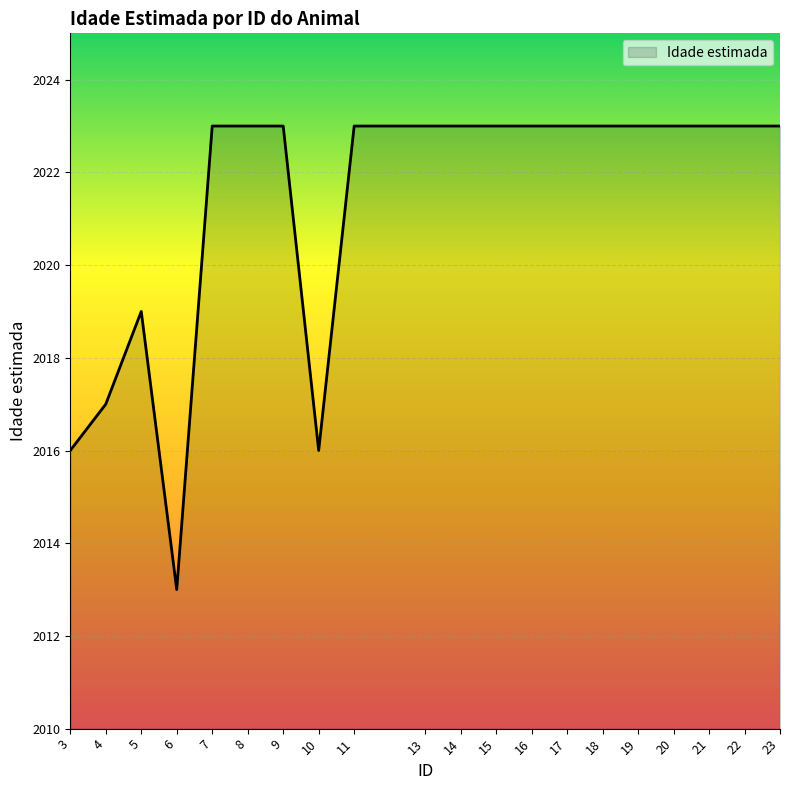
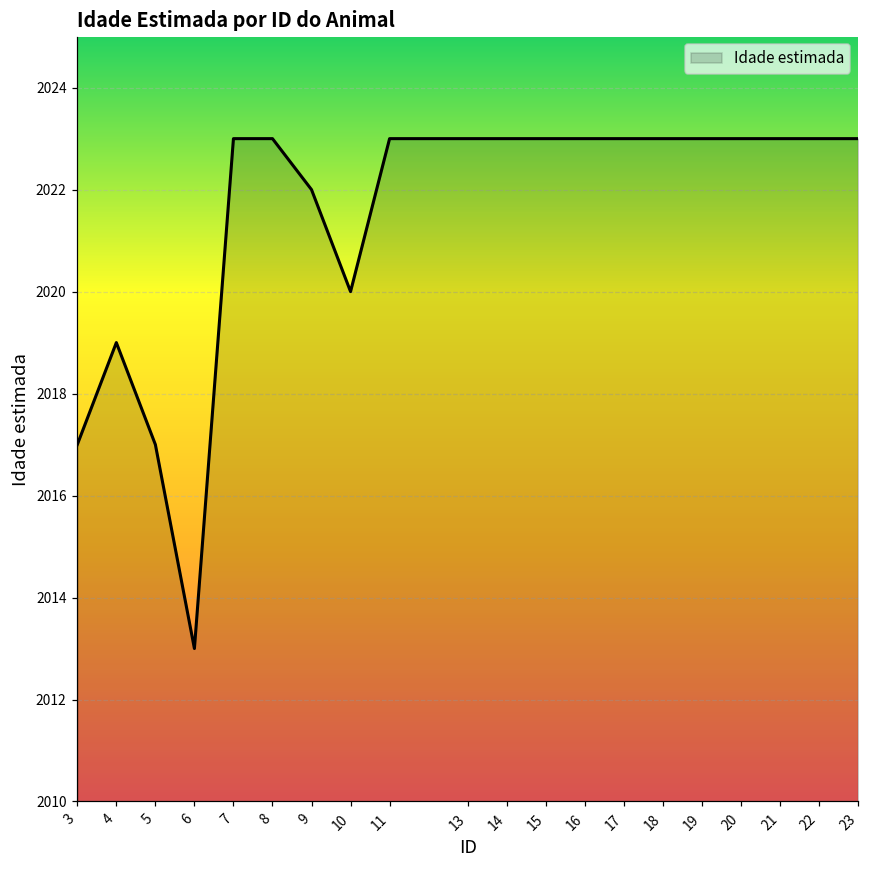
3: 2016 -> 2017
4: 2017 -> 2019
5: 2019 -> 2017
9: 2023 -> 2022
10: 2016 -> 2020
